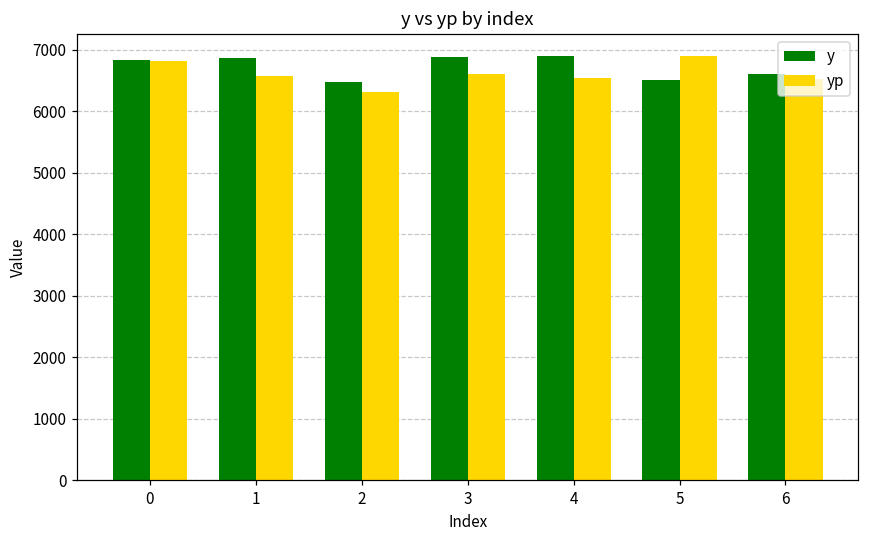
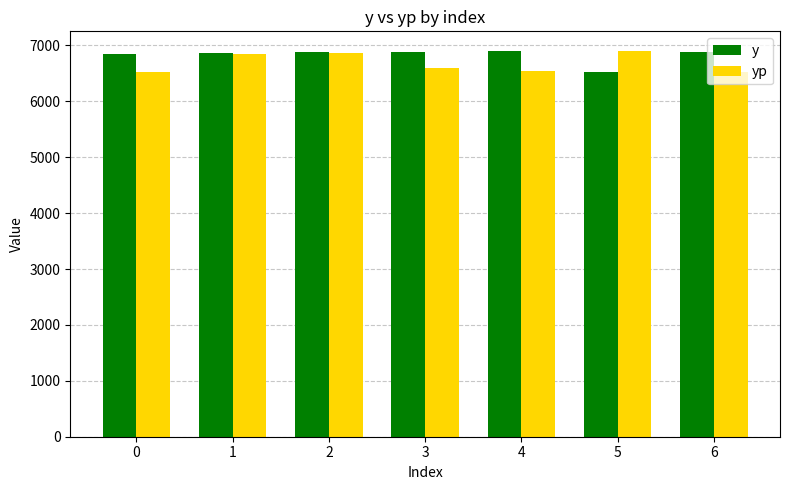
yp, 0: 6800 -> 6500
yp, 1: 6600 -> 6800
y, 2: 6500 -> 6900
yp, 2: 6300 -> 6900
y, 6: 6600 -> 6900
